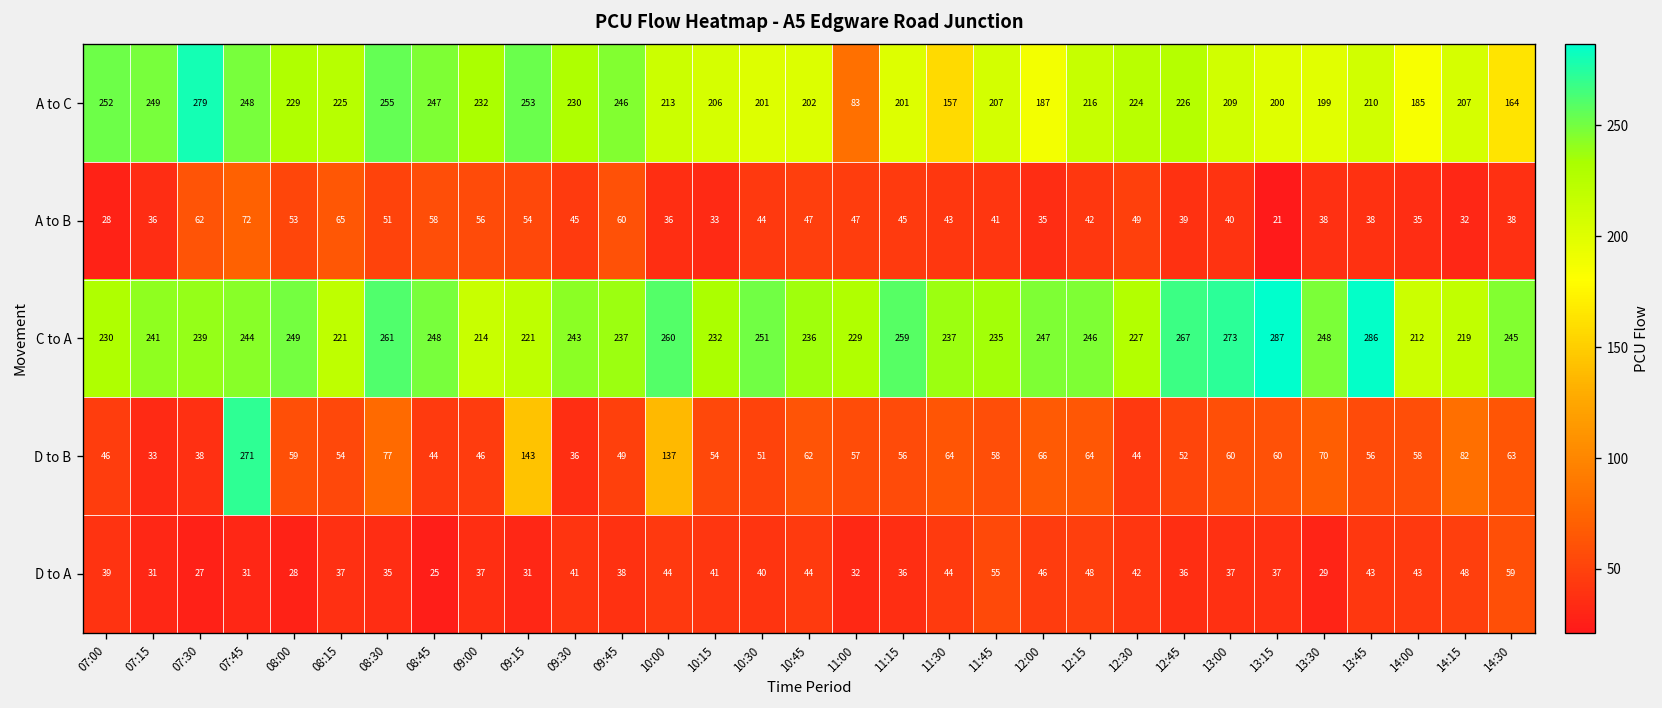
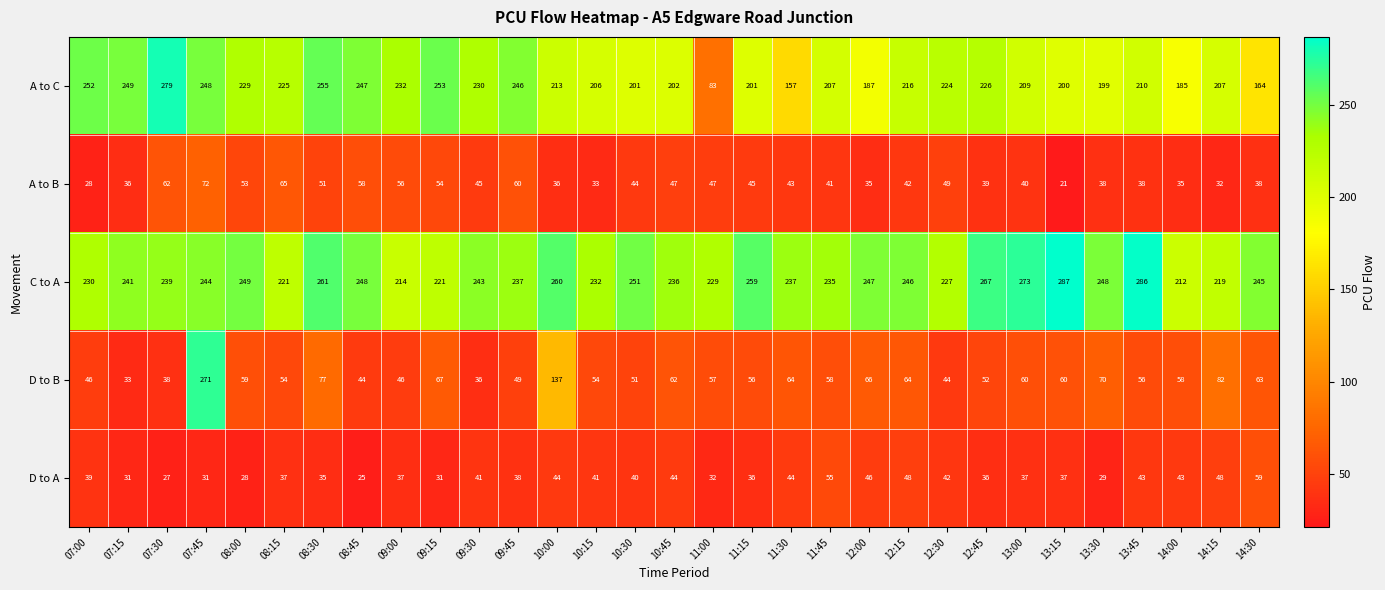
D to B, 09:15: 143 -> 67
